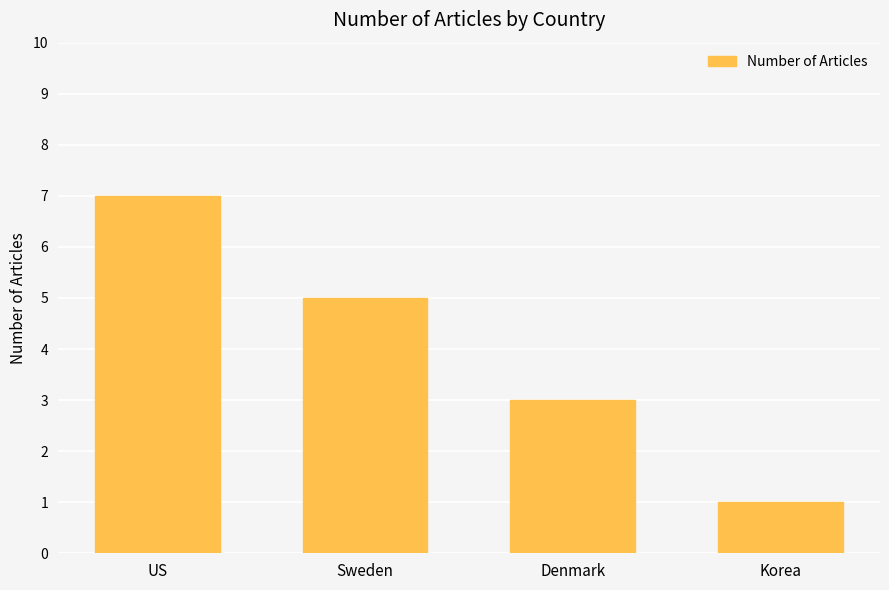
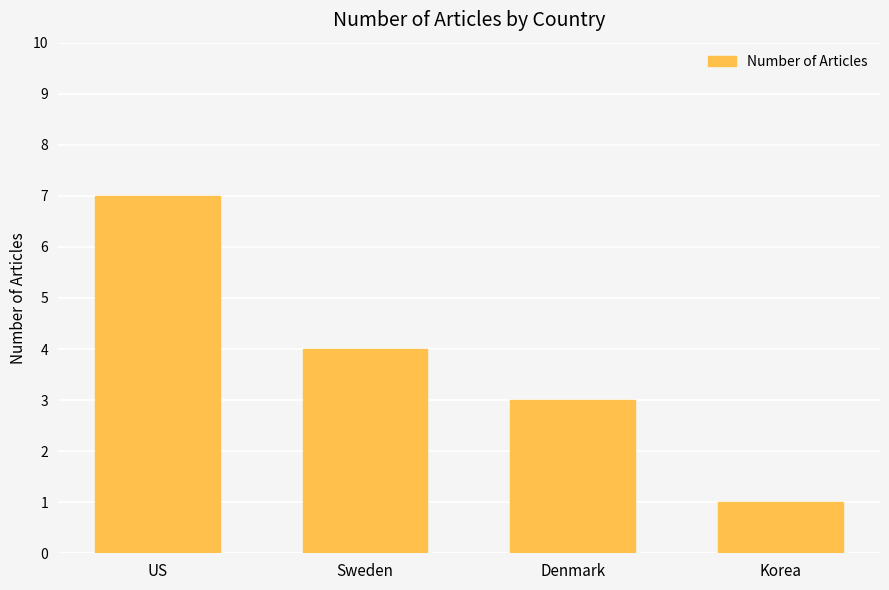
Sweden: 5 -> 4
